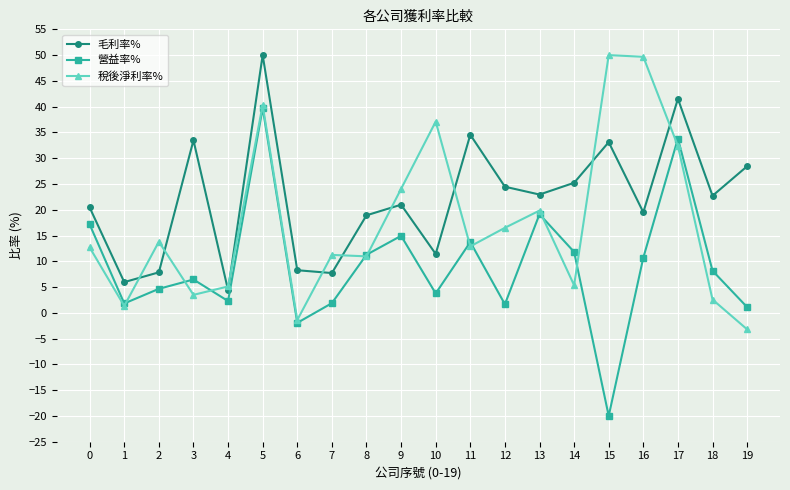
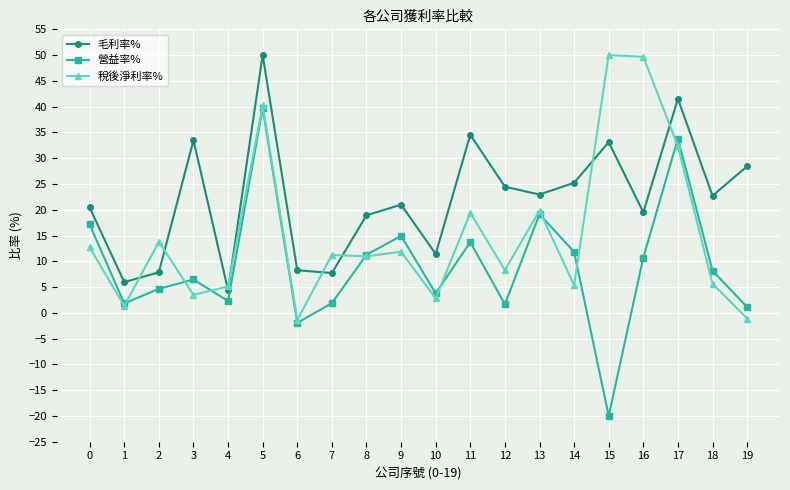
稅後淨利率%, 9: 24 -> 12
稅後淨利率%, 10: 37 -> 3
稅後淨利率%, 11: 13 -> 19
稅後淨利率%, 12: 17 -> 8
稅後淨利率%, 18: 3 -> 6
稅後淨利率%, 19: -3 -> -1
